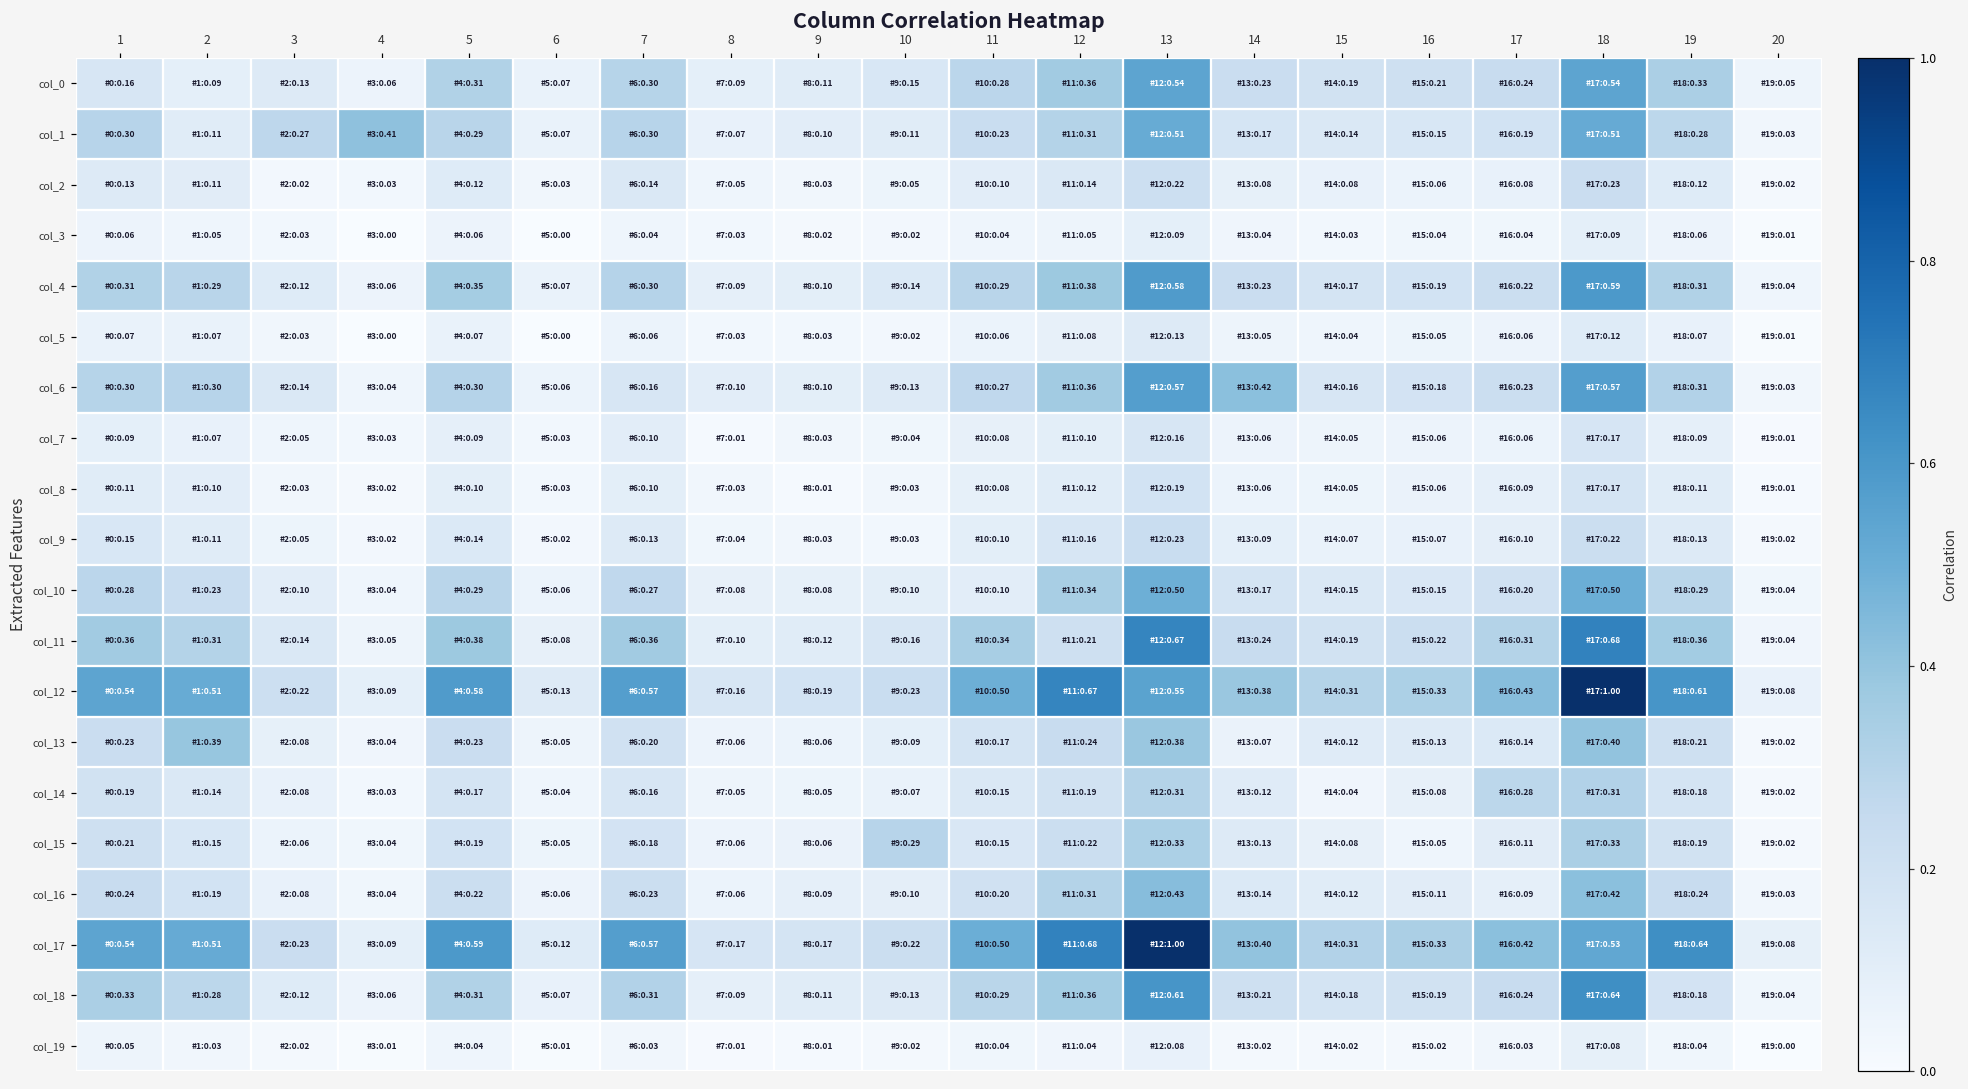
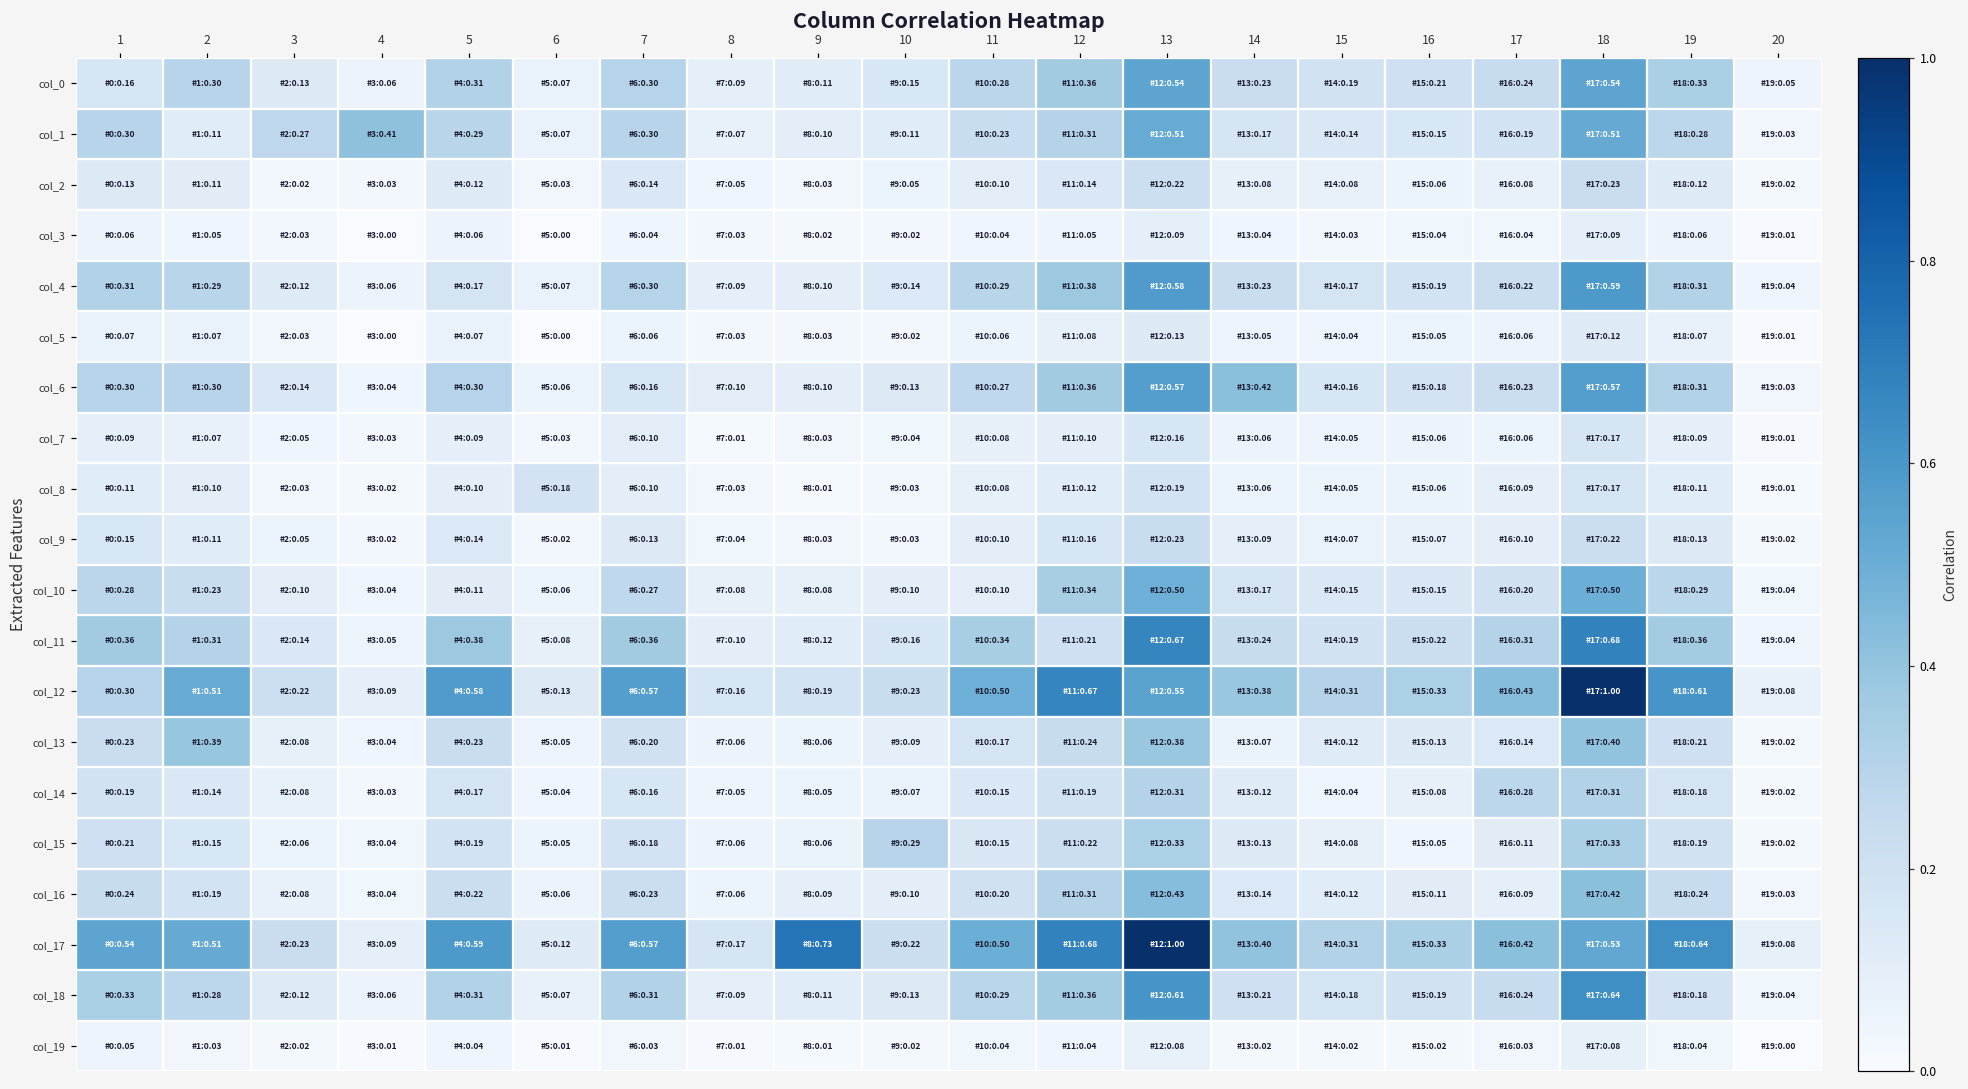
col_0, 2: 0.09 -> 0.30
col_4, 5: 0.35 -> 0.17
col_8, 6: 0.03 -> 0.18
col_10, 5: 0.29 -> 0.11
col_12, 1: 0.54 -> 0.30
col_17, 9: 0.17 -> 0.73
